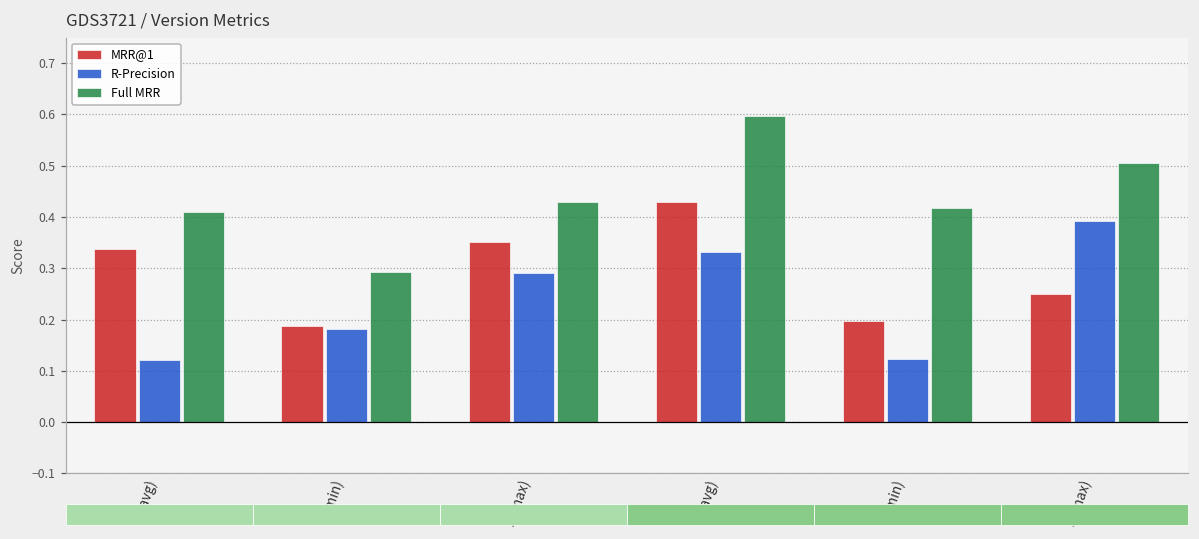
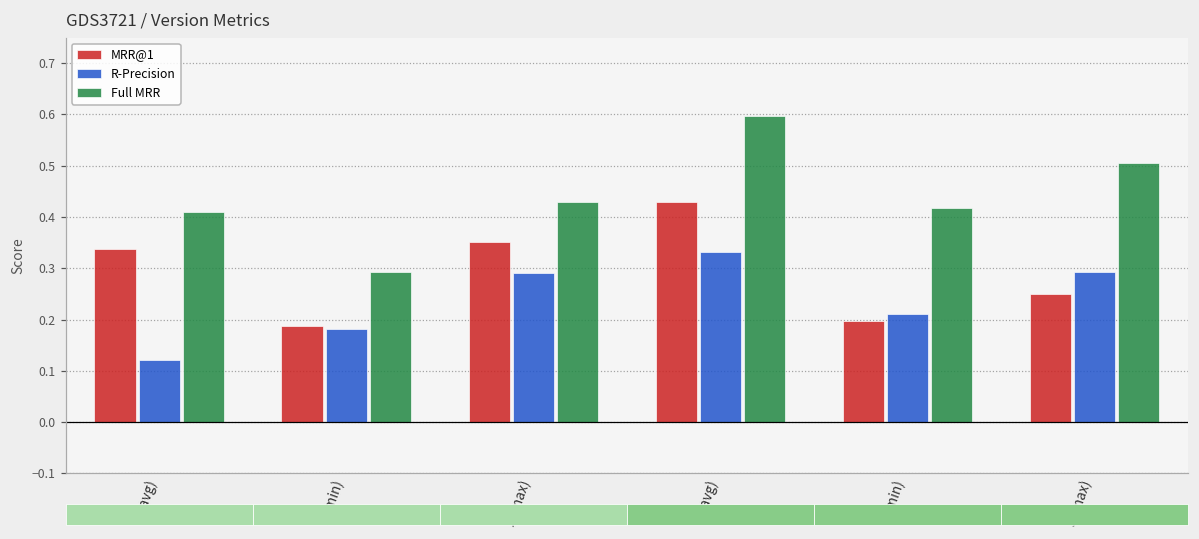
R-Precision, 3 (min): 0.12 -> 0.21
R-Precision, 3 (max): 0.39 -> 0.29
